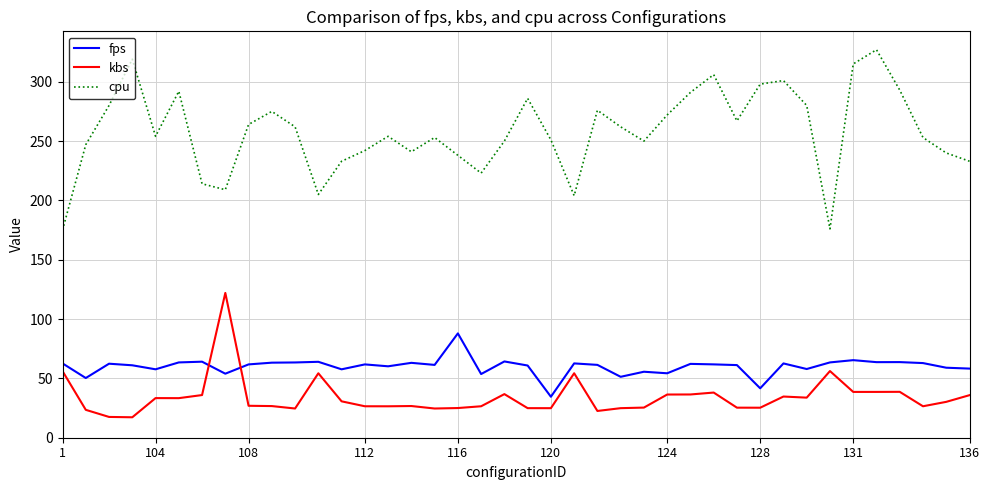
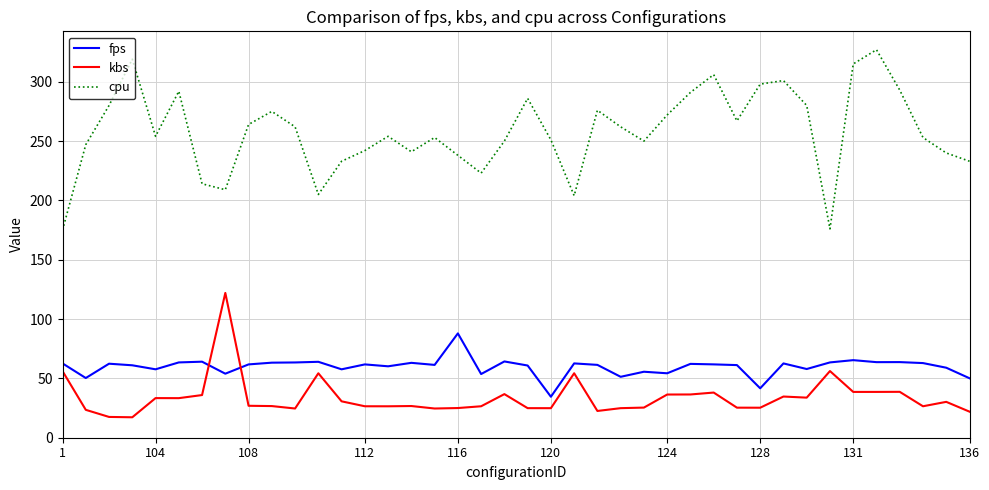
fps, 136: 58 -> 50
kbs, 136: 36 -> 22
